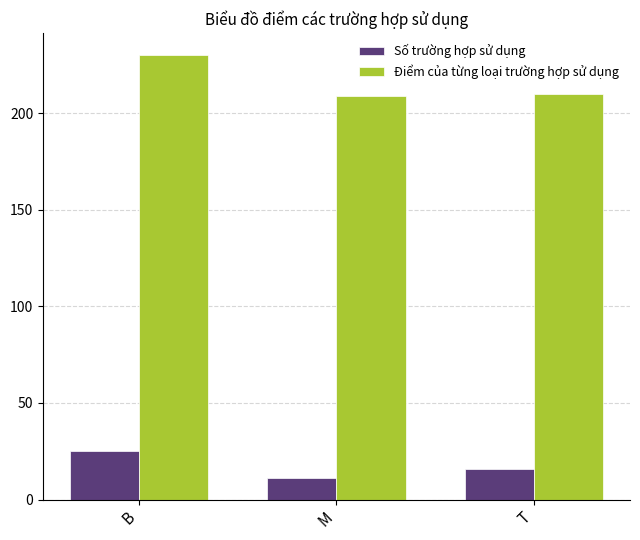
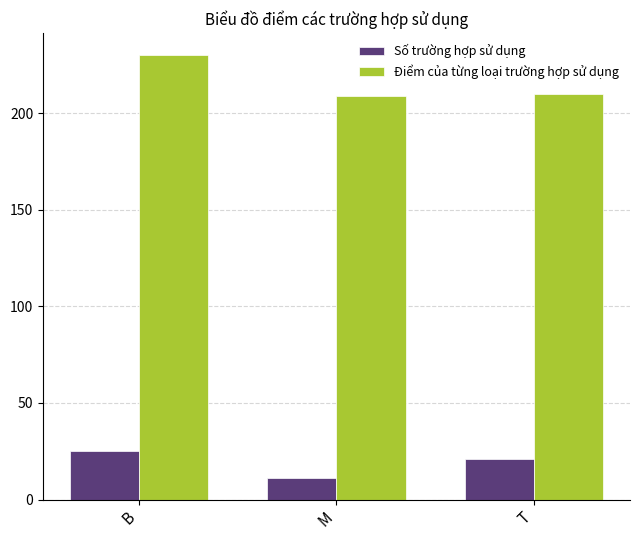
Số trường hợp sử dụng, T: 16 -> 21
